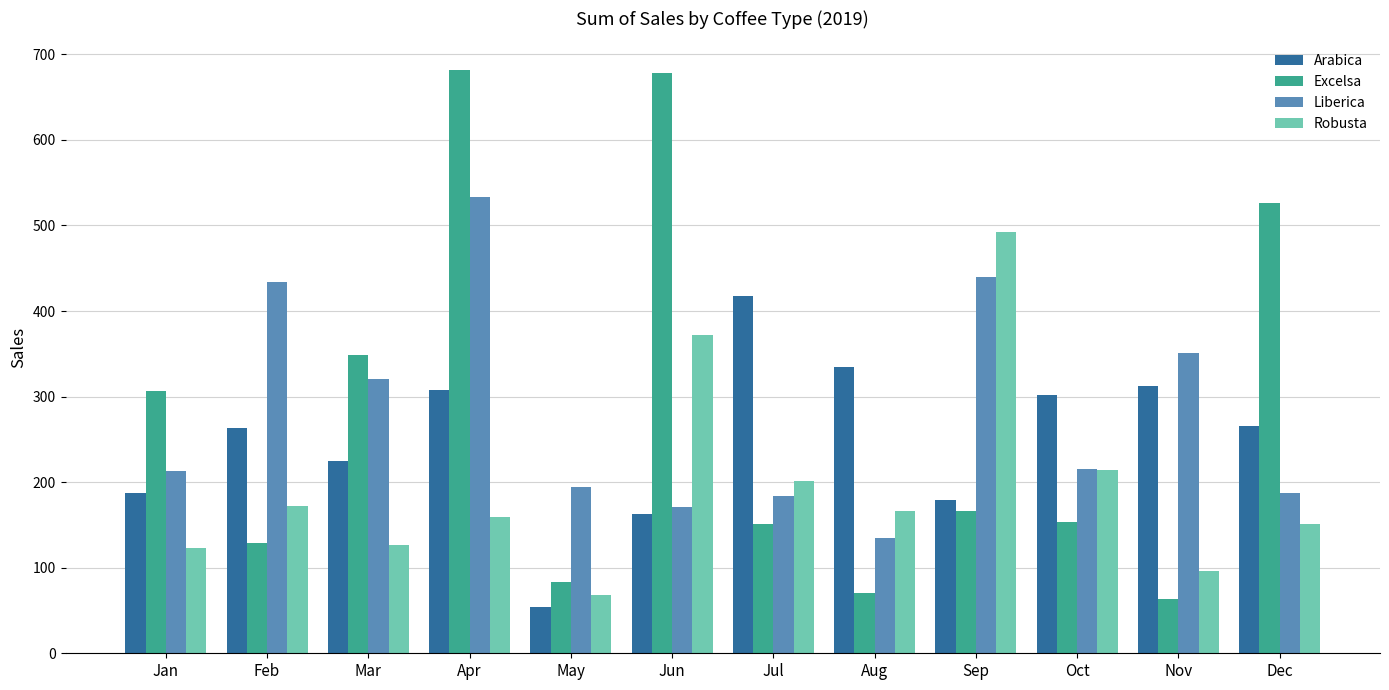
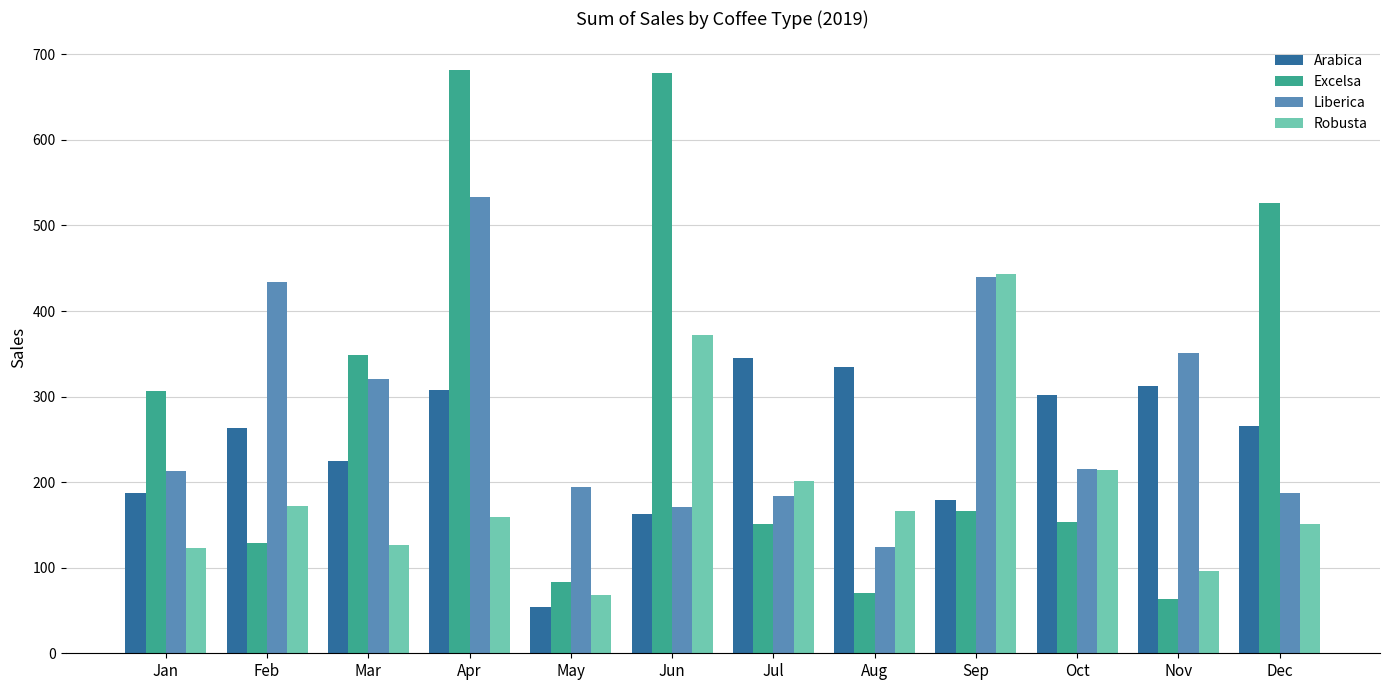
Arabica, Jul: 420 -> 350
Liberica, Aug: 130 -> 120
Robusta, Sep: 490 -> 440
